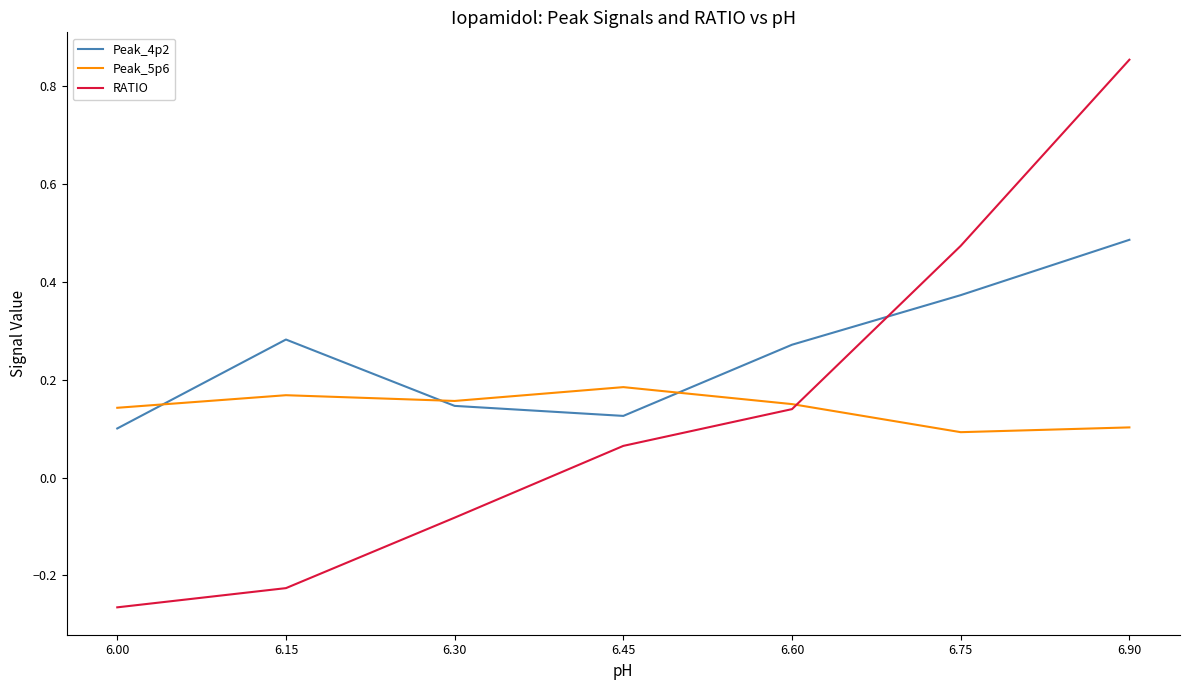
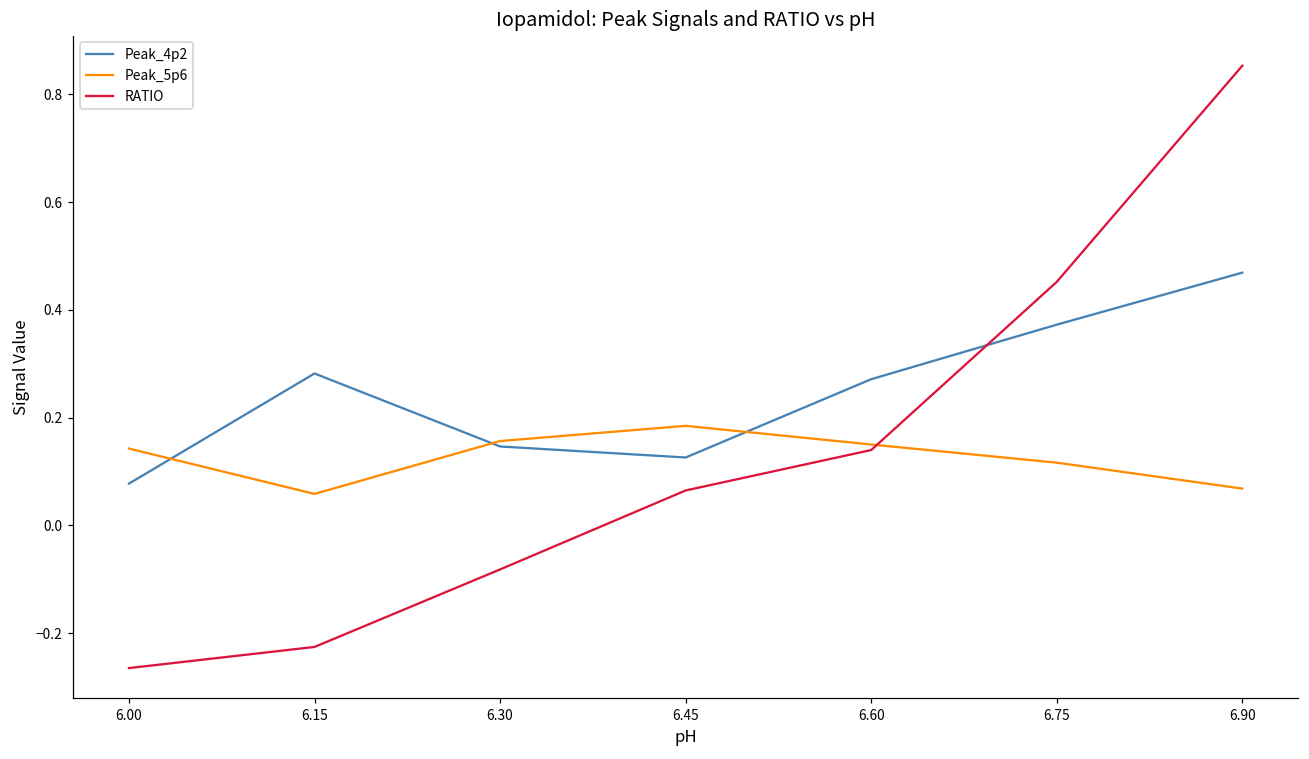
Peak_4p2, 6.00: 0.10 -> 0.08
Peak_5p6, 6.15: 0.17 -> 0.06
Peak_5p6, 6.75: 0.09 -> 0.12
RATIO, 6.75: 0.47 -> 0.45
Peak_4p2, 6.90: 0.49 -> 0.47
Peak_5p6, 6.90: 0.10 -> 0.07
